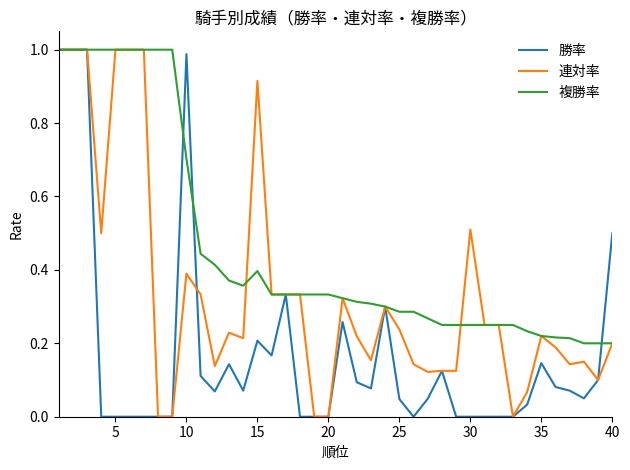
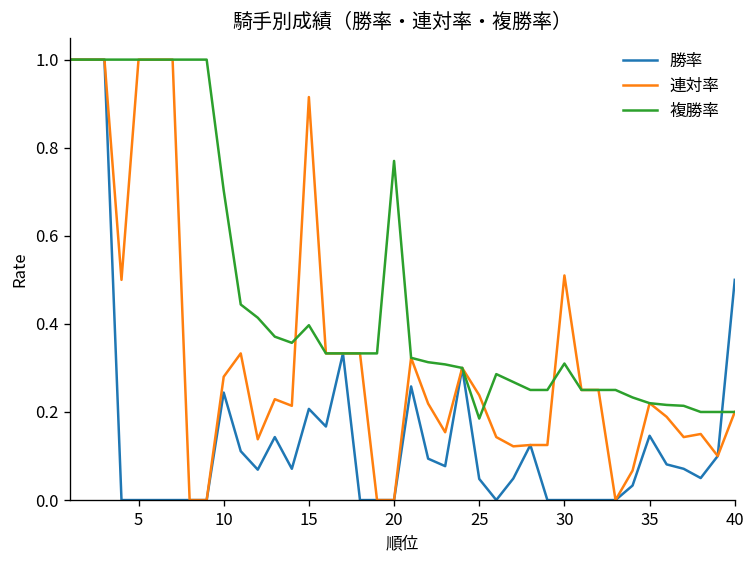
勝率, 10: 0.99 -> 0.24
連対率, 10: 0.39 -> 0.28
複勝率, 20: 0.33 -> 0.77
複勝率, 25: 0.29 -> 0.19
複勝率, 30: 0.25 -> 0.31
